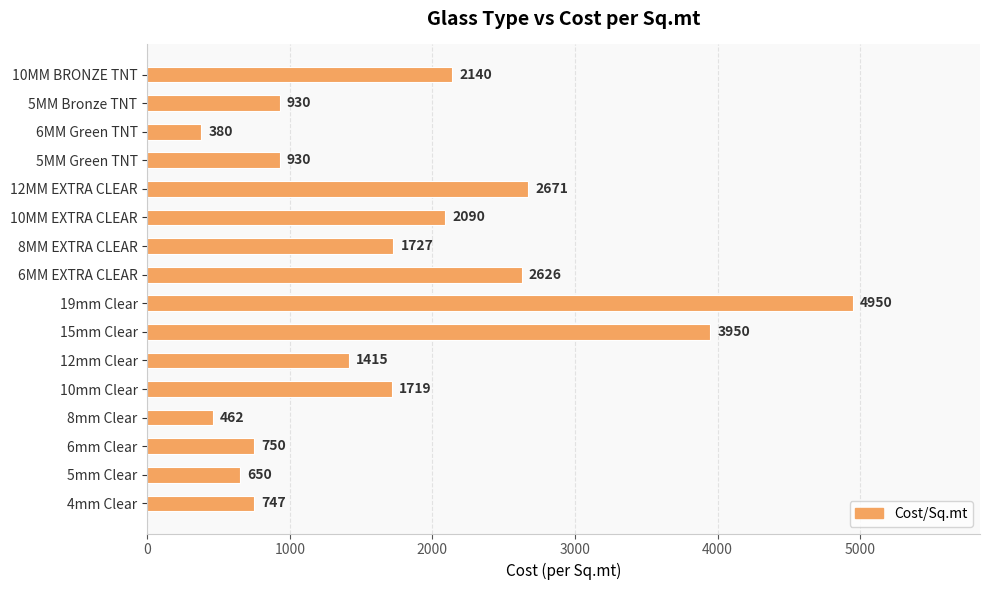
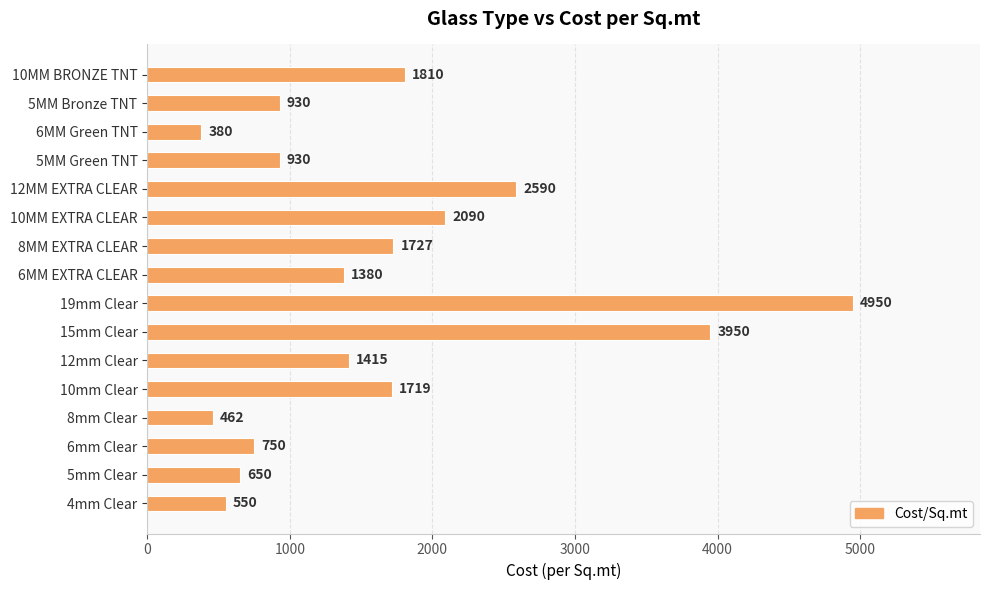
10MM BRONZE TNT: 2140 -> 1810
12MM EXTRA CLEAR: 2671 -> 2590
6MM EXTRA CLEAR: 2626 -> 1380
4mm Clear: 747 -> 550
